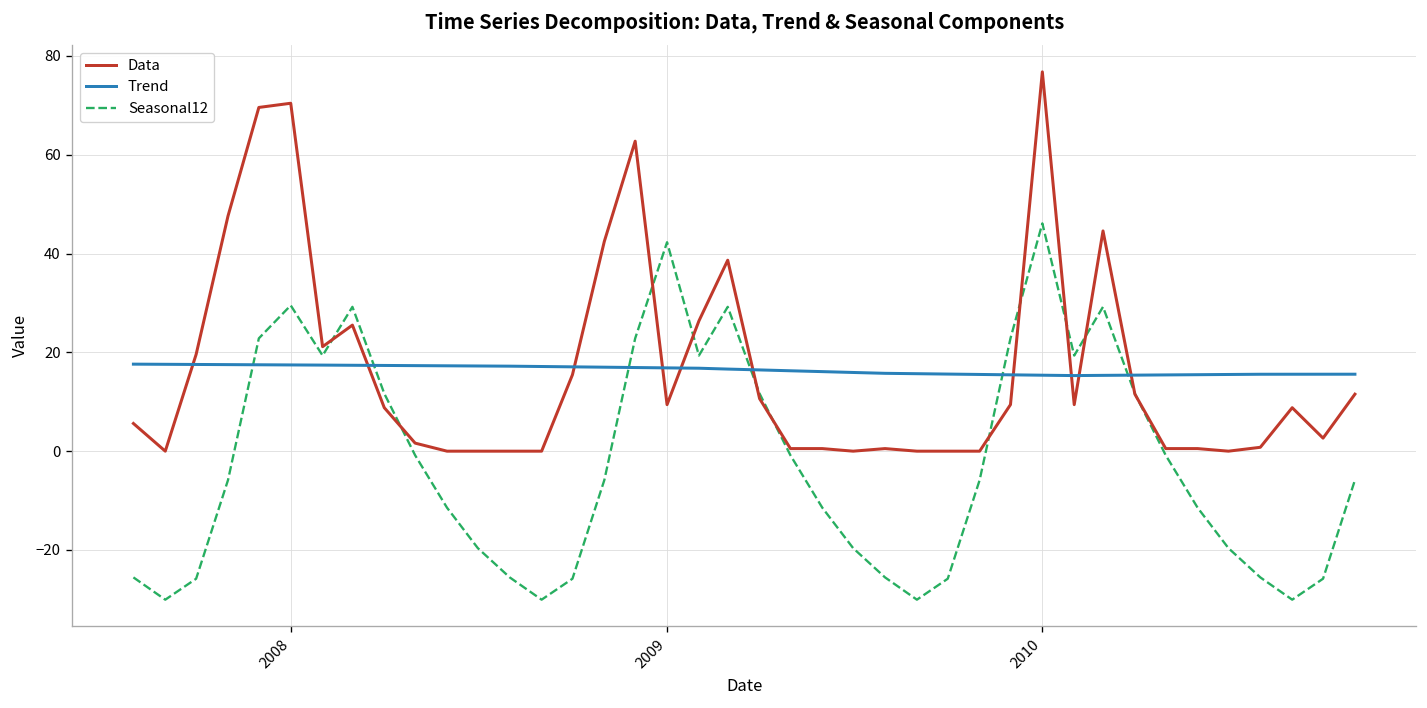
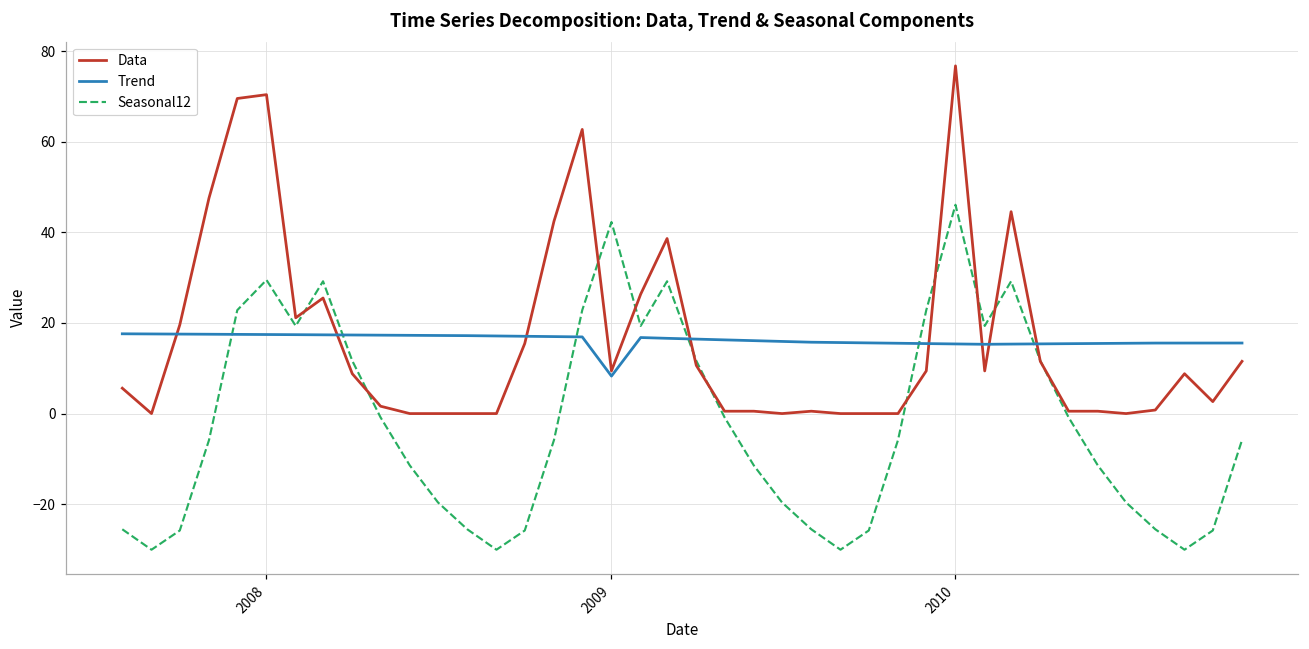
Trend, 2009: 17 -> 8
